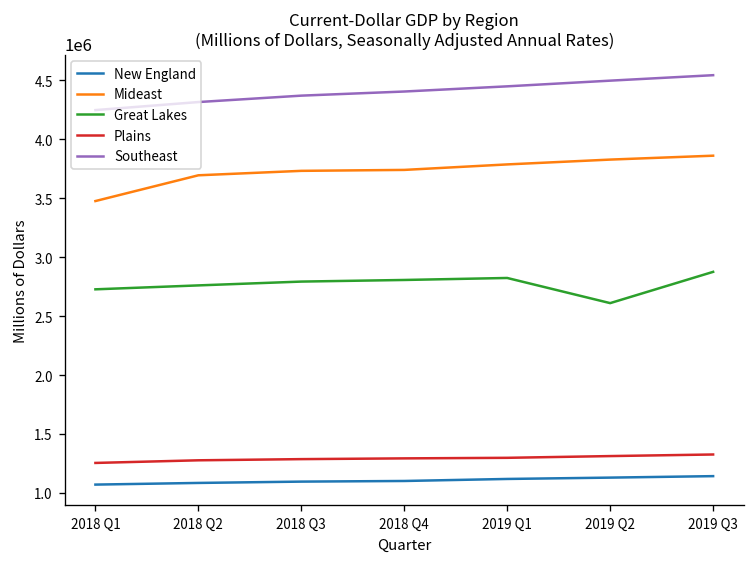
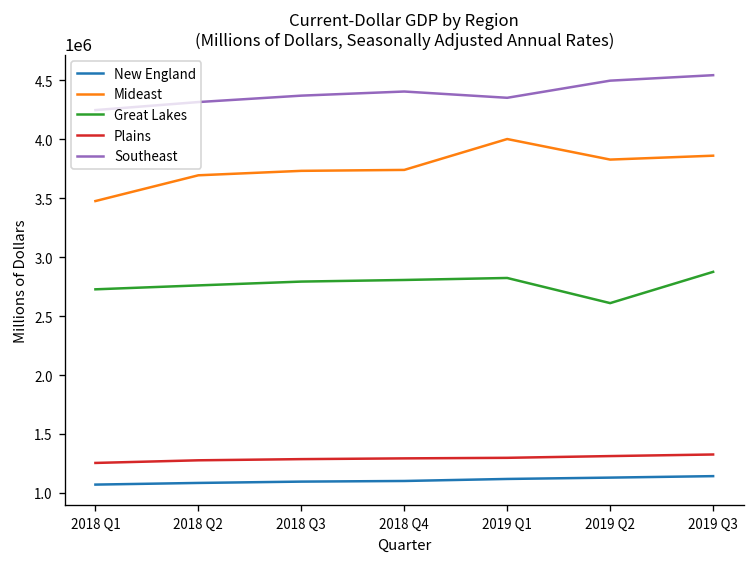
Mideast, 2019 Q1: 3800000 -> 4000000
Southeast, 2019 Q1: 4450000 -> 4350000
